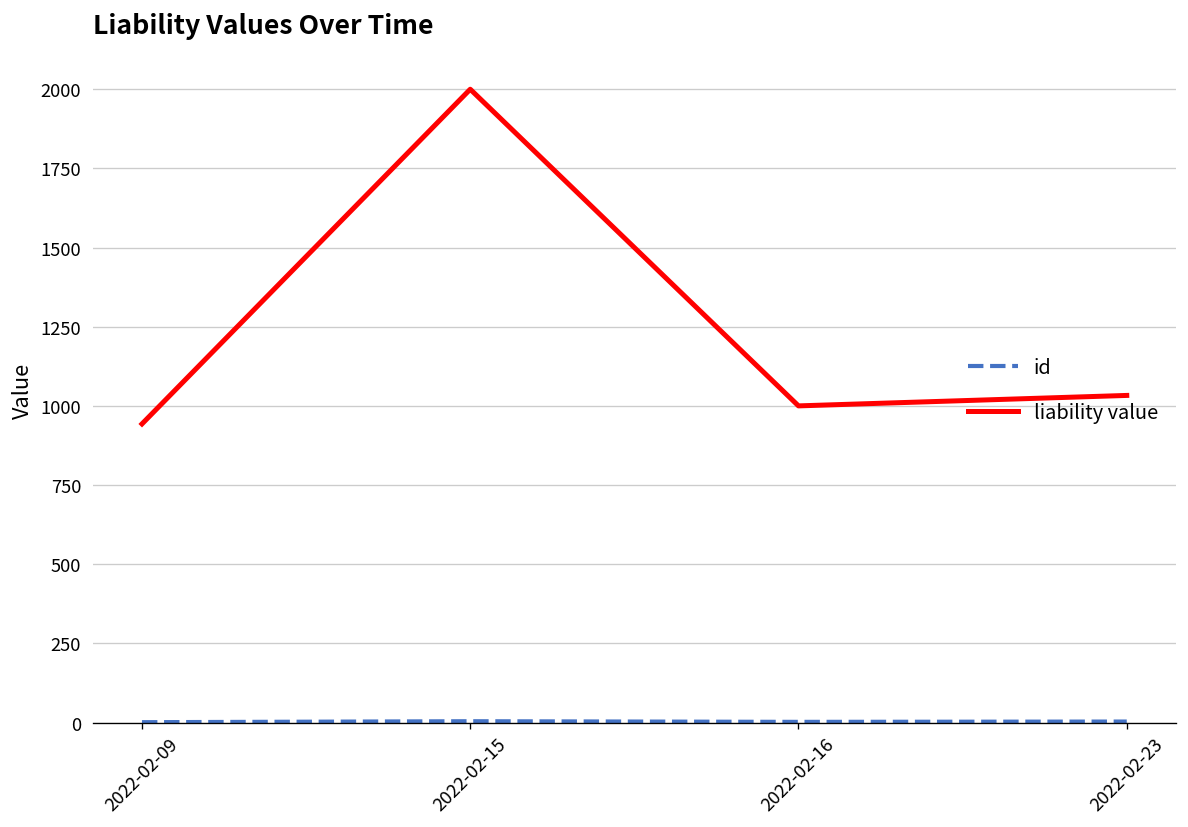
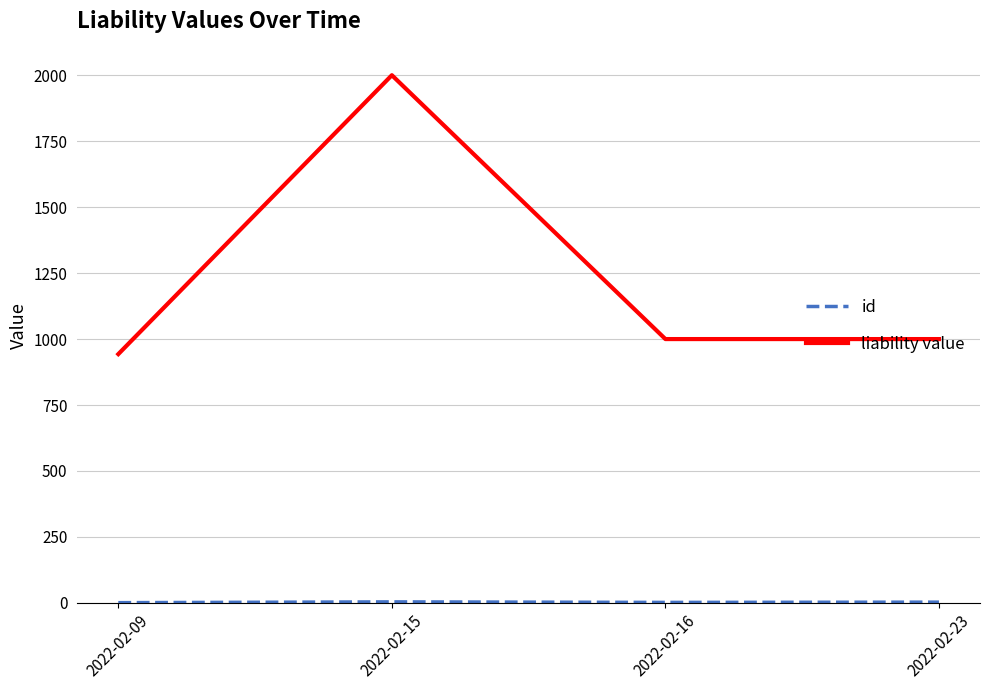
liability value, 2022-02-23: 1030 -> 1000
